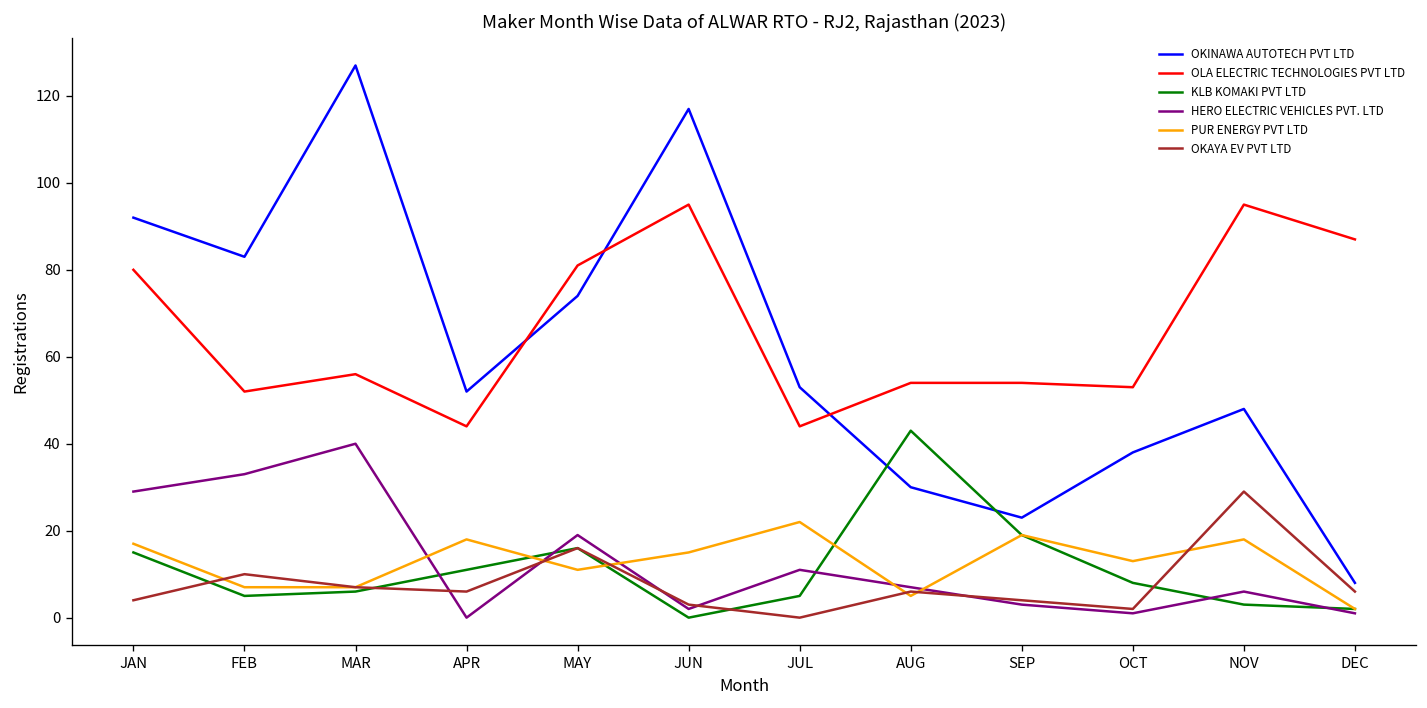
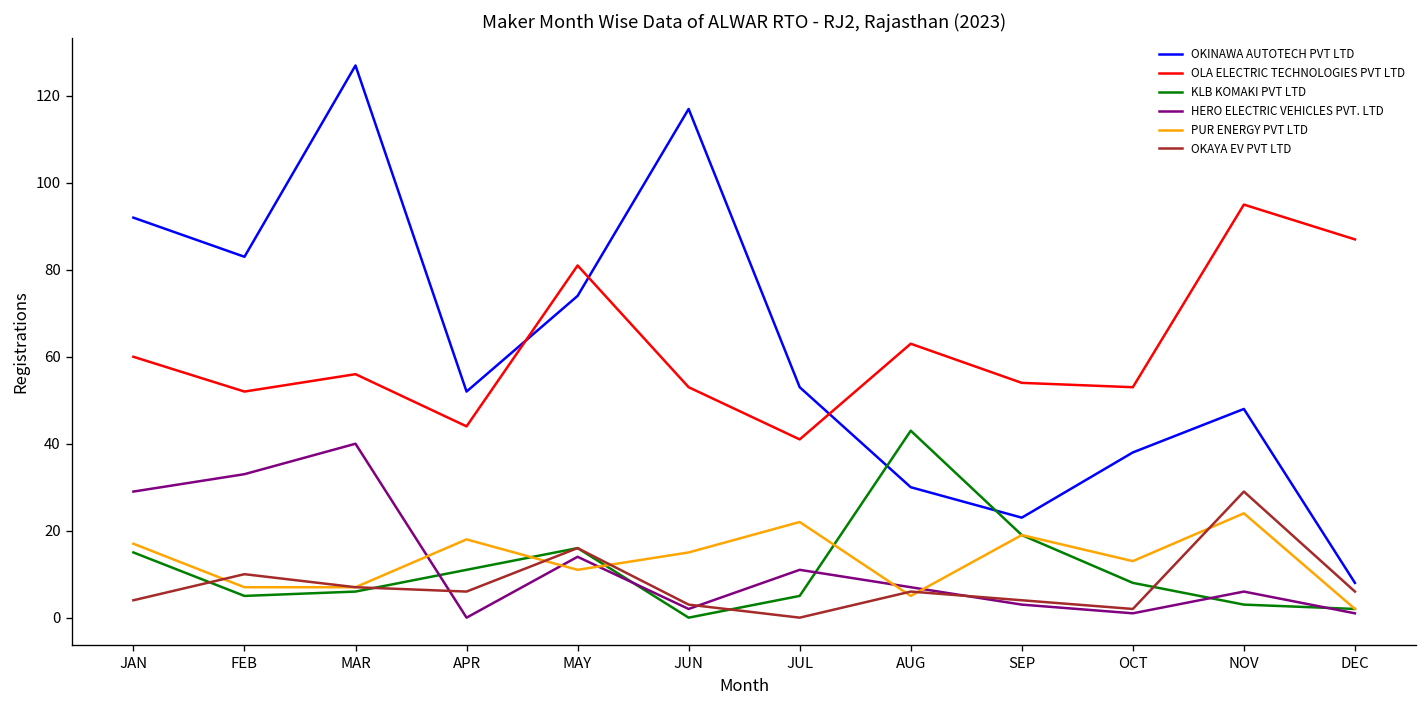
OLA ELECTRIC TECHNOLOGIES PVT LTD, JAN: 80 -> 60
HERO ELECTRIC VEHICLES PVT. LTD, MAY: 19 -> 14
OLA ELECTRIC TECHNOLOGIES PVT LTD, JUN: 95 -> 53
OLA ELECTRIC TECHNOLOGIES PVT LTD, JUL: 44 -> 41
OLA ELECTRIC TECHNOLOGIES PVT LTD, AUG: 54 -> 63
PUR ENERGY PVT LTD, NOV: 18 -> 24
